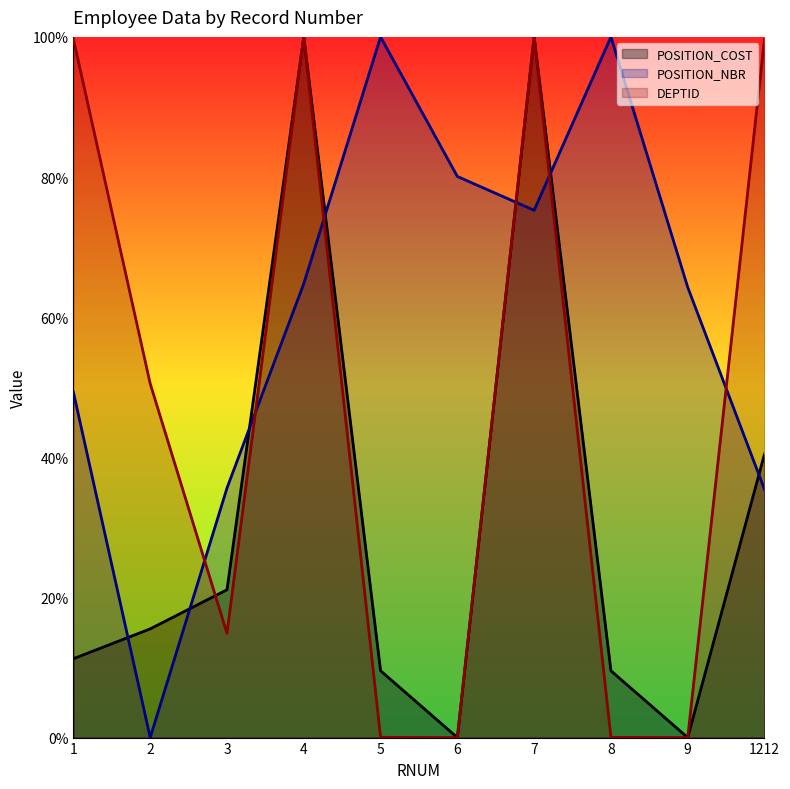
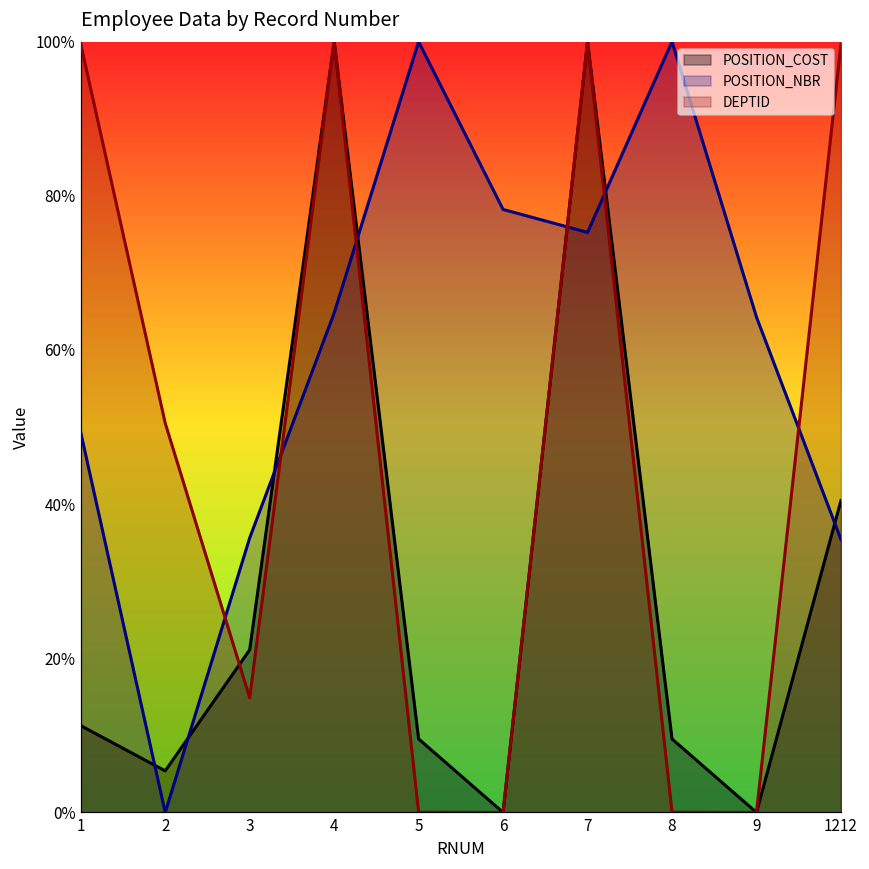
POSITION_COST, 2: 16% -> 5%
POSITION_NBR, 6: 80% -> 78%
